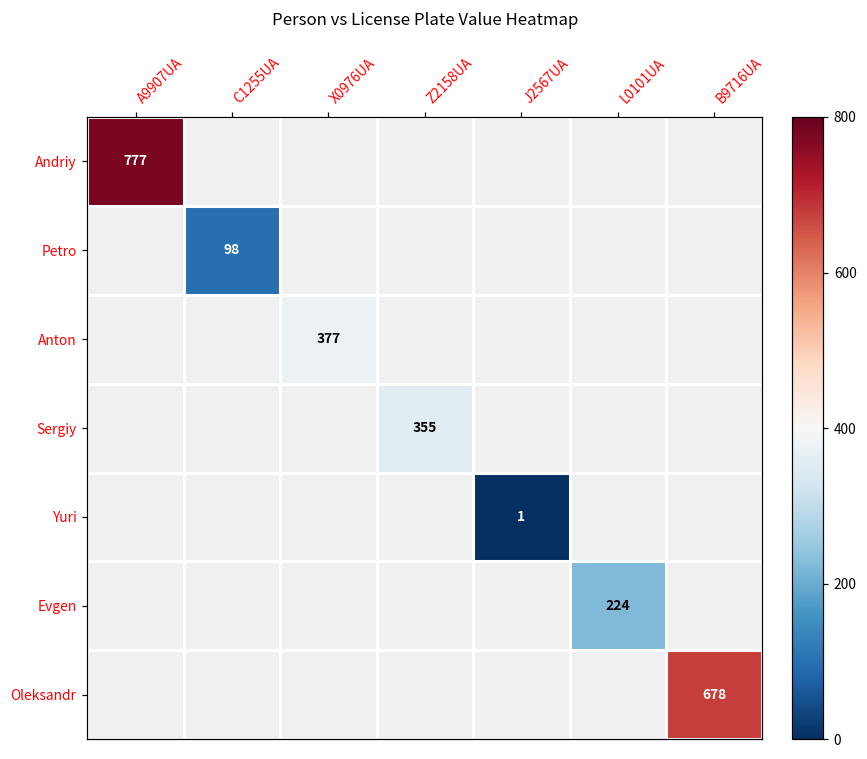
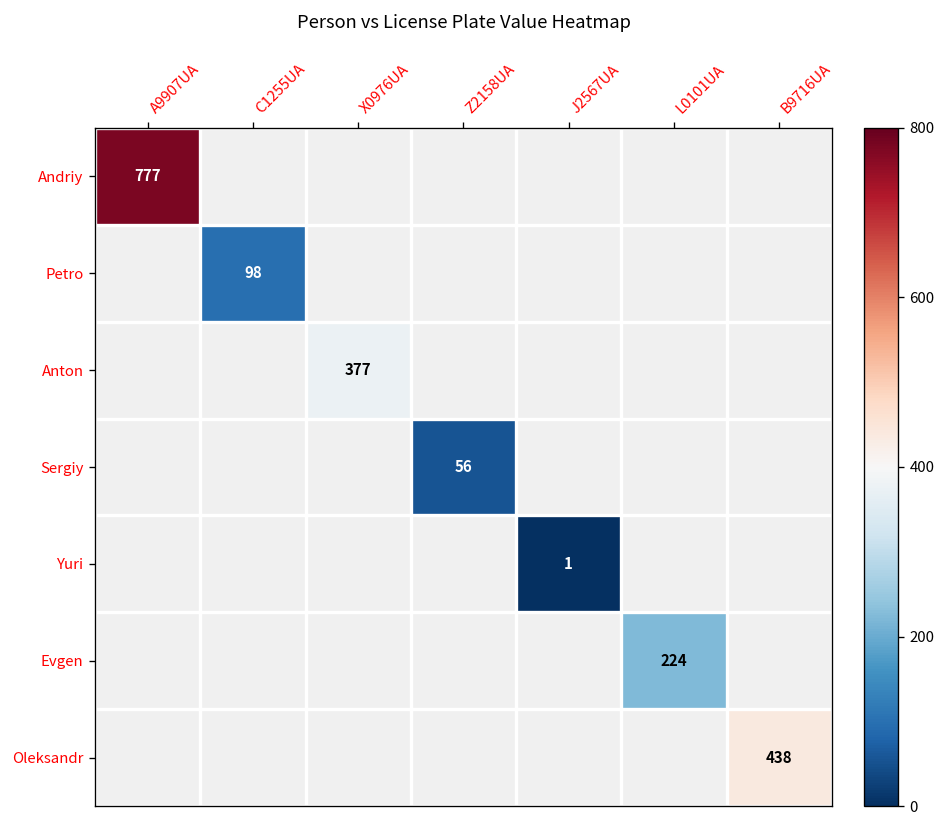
Sergiy, Z2158UA: 355 -> 56
Oleksandr, B9716UA: 678 -> 438
